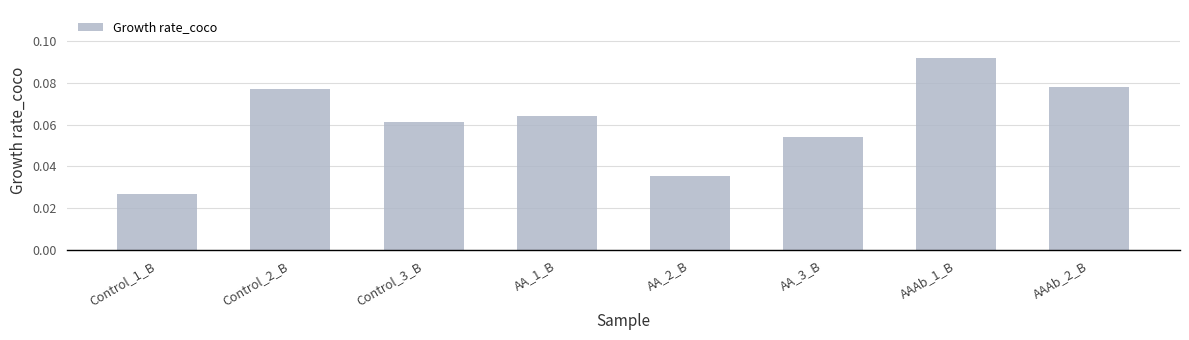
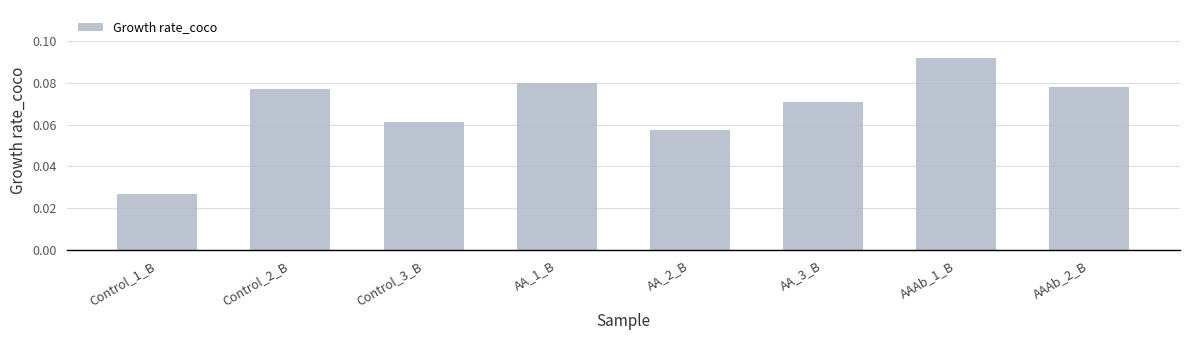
AA_1_B: 0.064 -> 0.080
AA_2_B: 0.035 -> 0.057
AA_3_B: 0.054 -> 0.071
